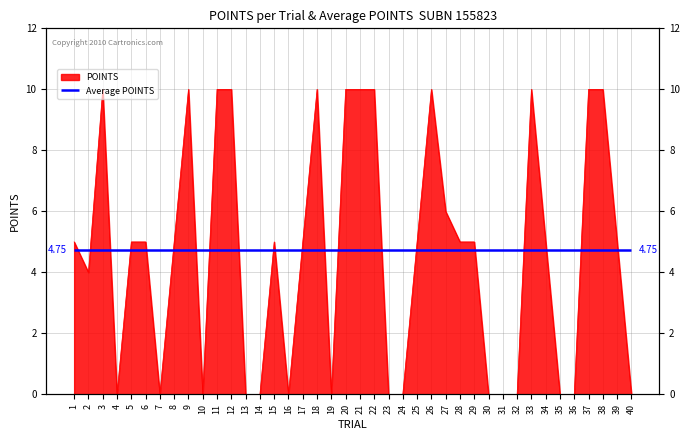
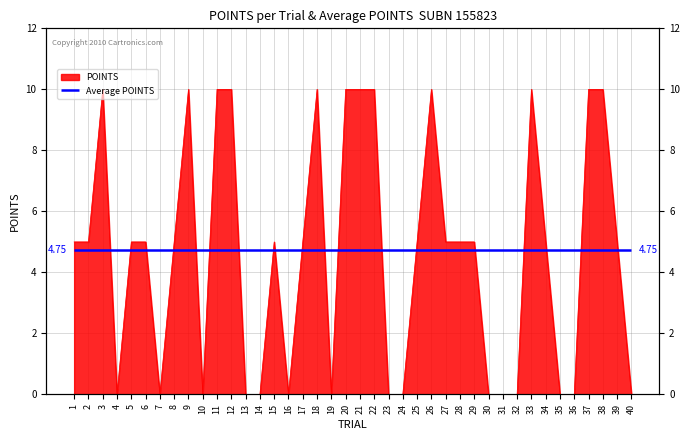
POINTS, 2: 4 -> 5
POINTS, 27: 6 -> 5
